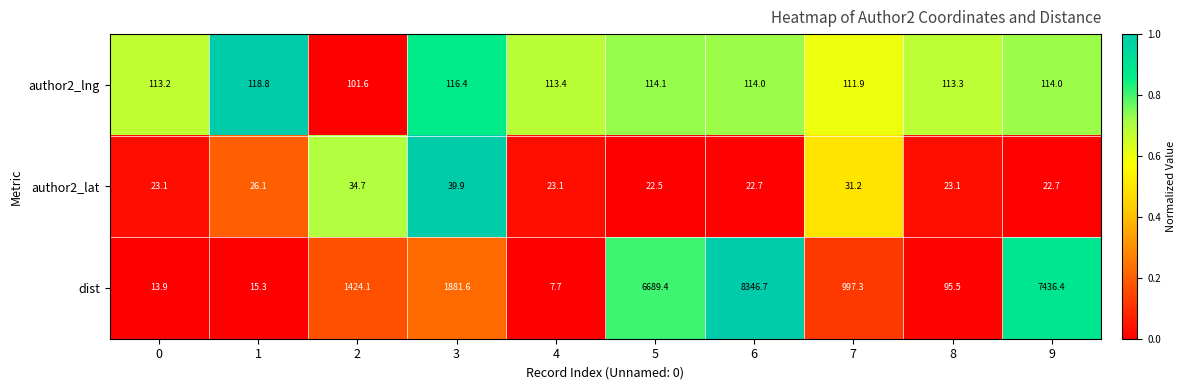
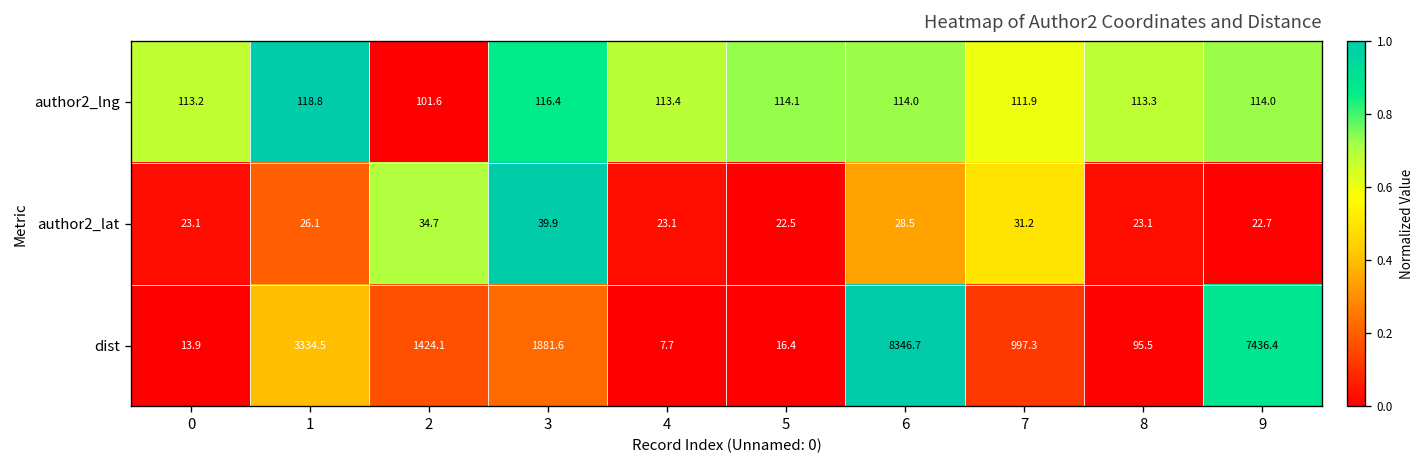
author2_lat, 6: 22.7 -> 28.5
dist, 1: 15.3 -> 3334.5
dist, 5: 6689.4 -> 16.4
